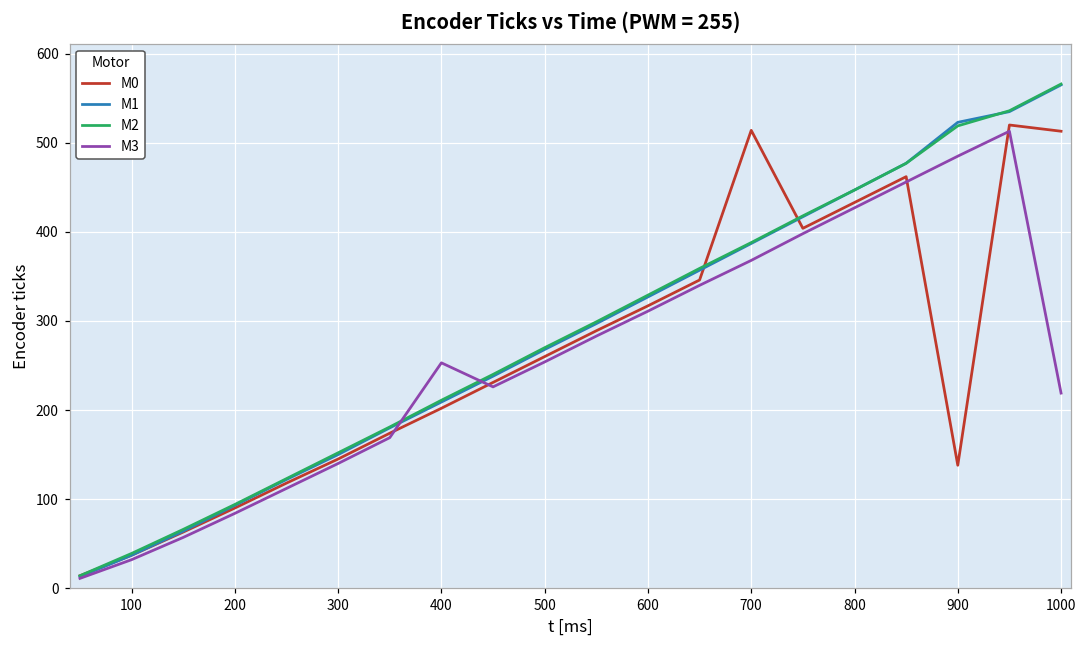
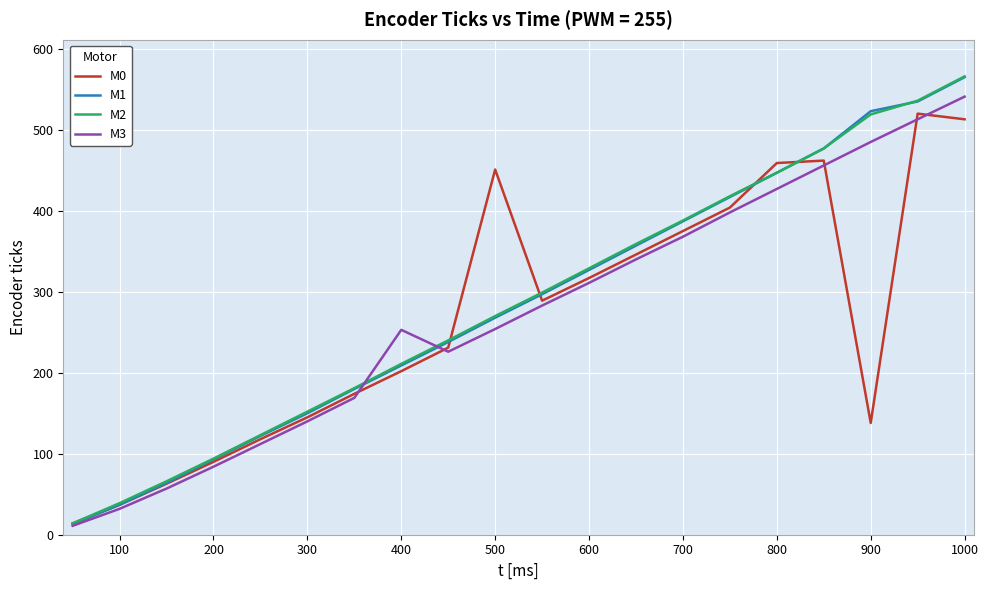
M0, 500: 260 -> 450
M0, 700: 510 -> 380
M0, 800: 430 -> 460
M3, 1000: 220 -> 540
